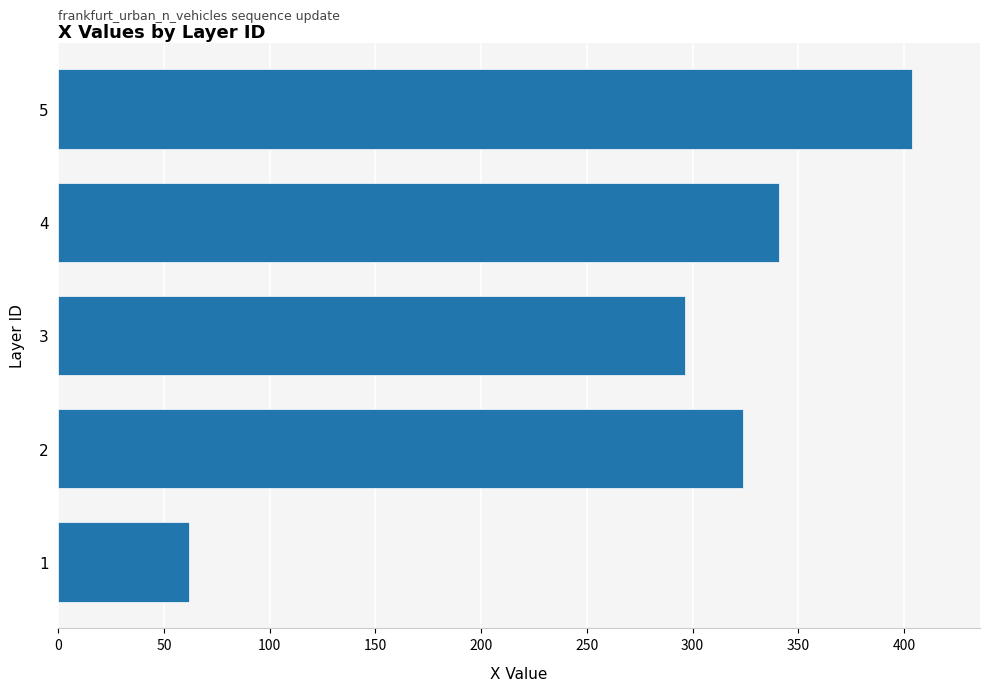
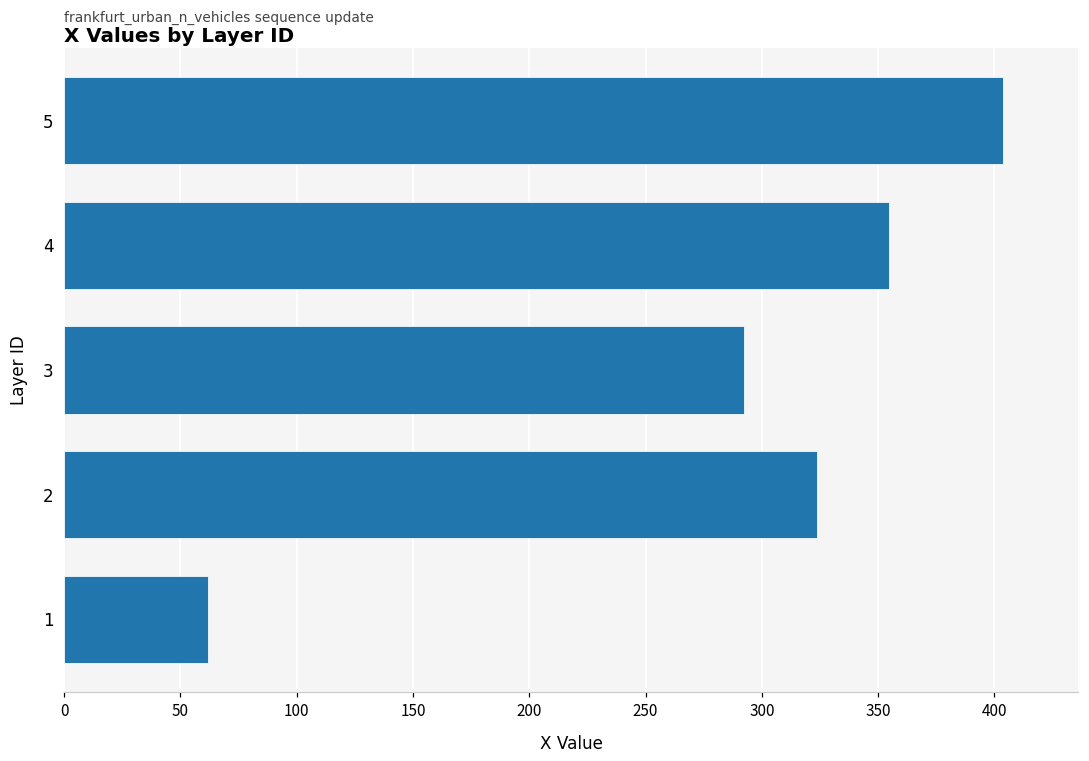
4: 341 -> 355
3: 296 -> 292
